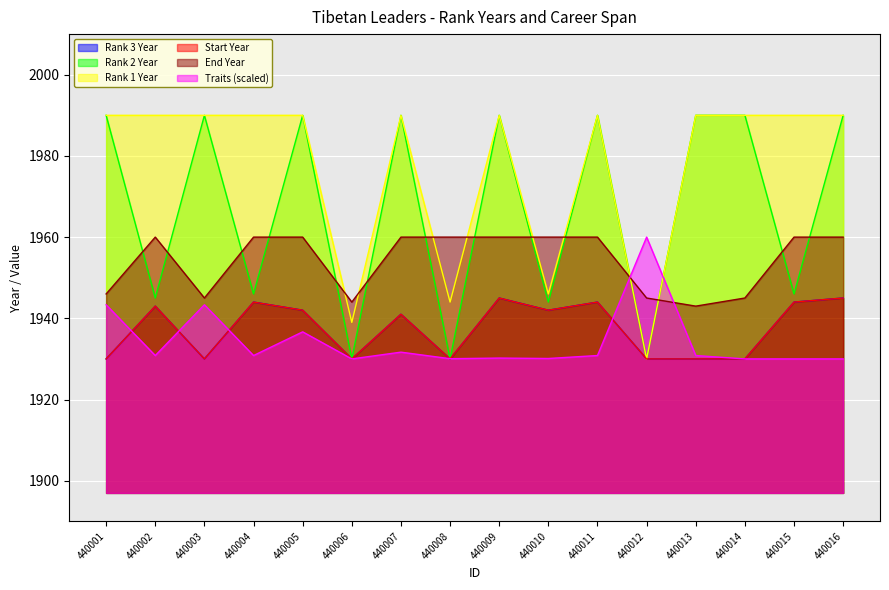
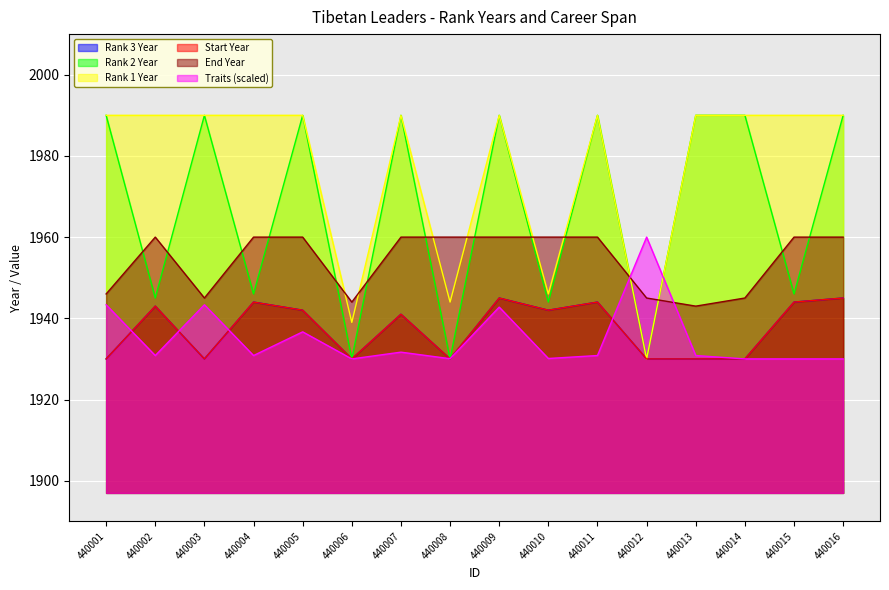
Traits (scaled), 440009: 1930 -> 1943
